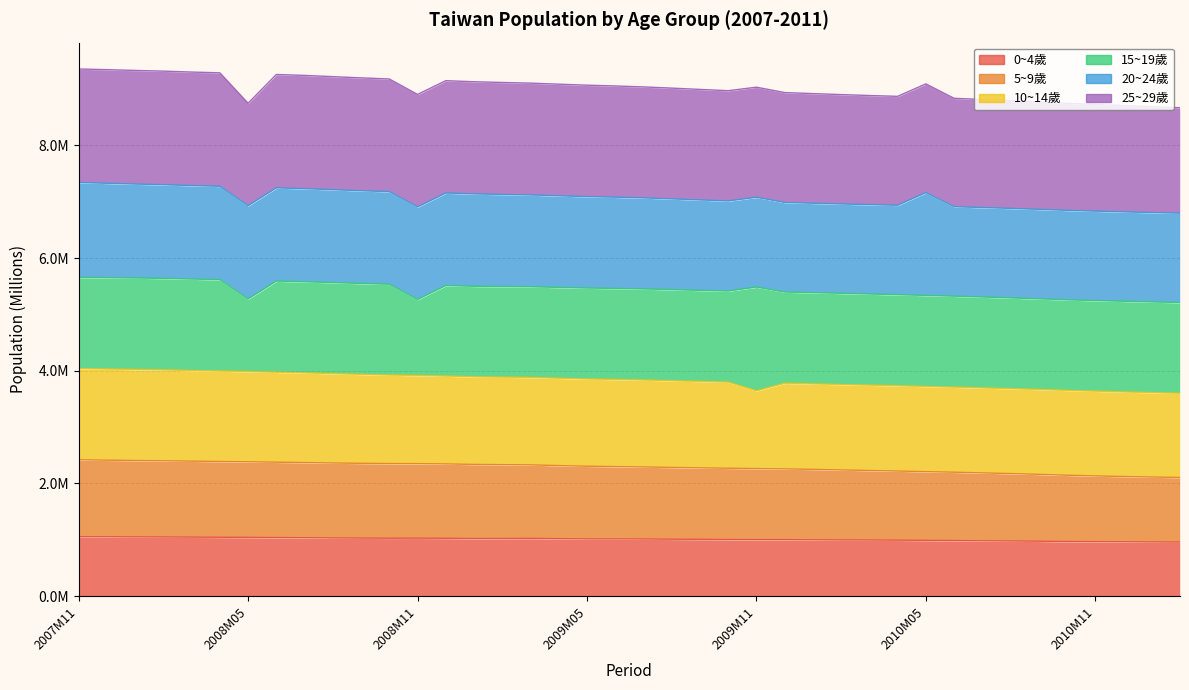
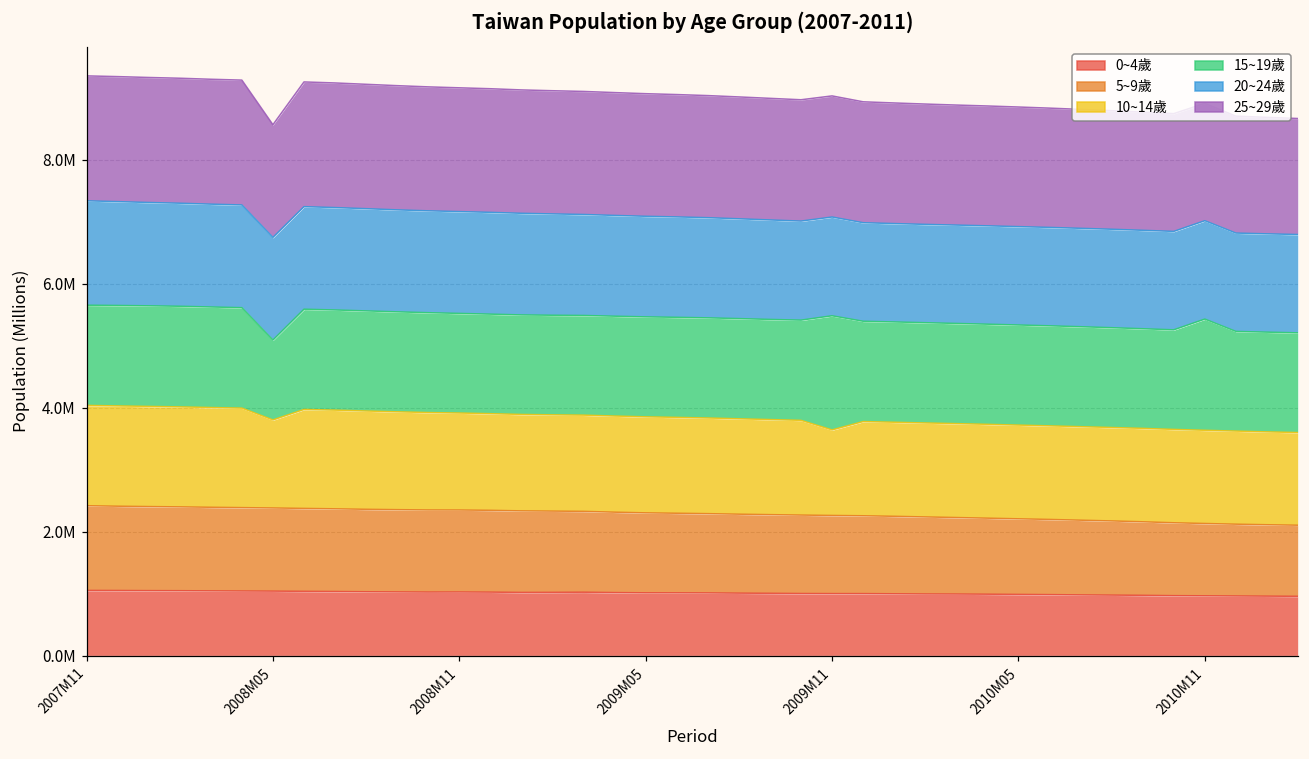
10~14歲, 2008M05: 1600000 -> 1400000
15~19歲, 2008M11: 1300000 -> 1600000
20~24歲, 2010M05: 1800000 -> 1600000
15~19歲, 2010M11: 1600000 -> 1800000
